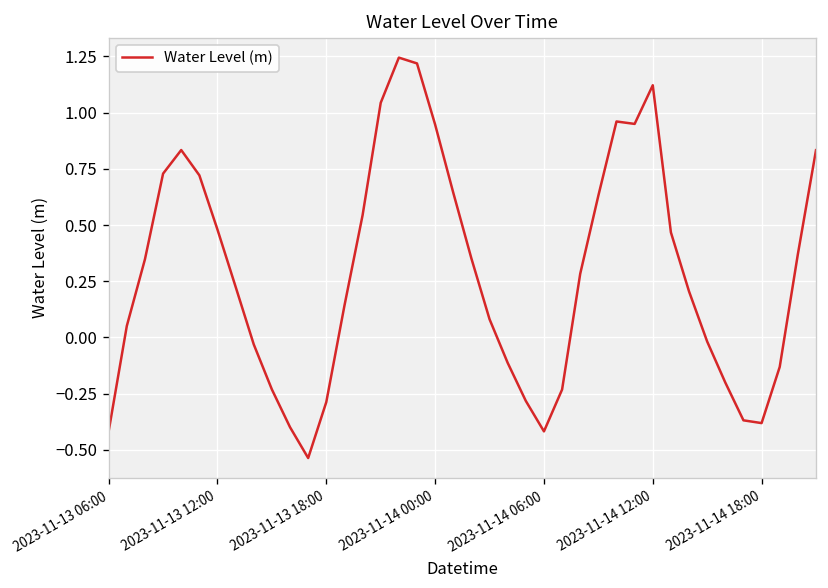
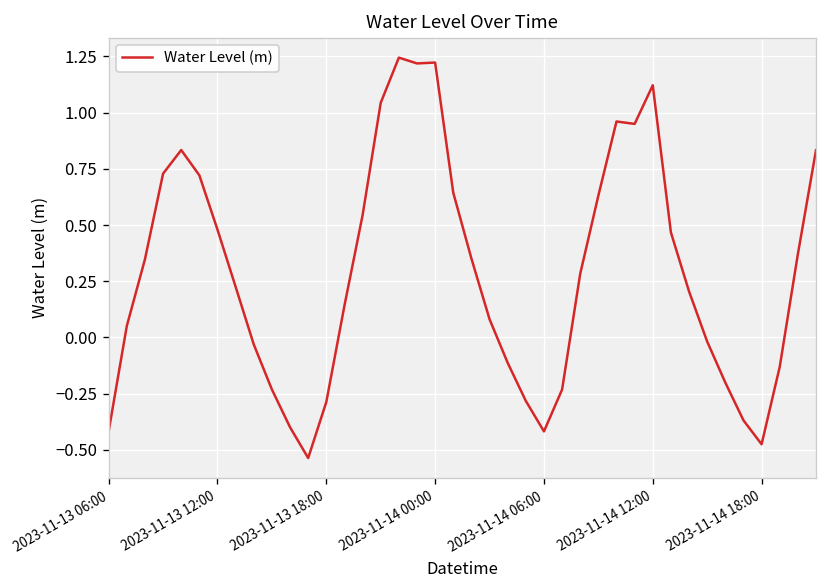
2023-11-14 00:00: 0.95 -> 1.22
2023-11-14 18:00: -0.38 -> -0.48
